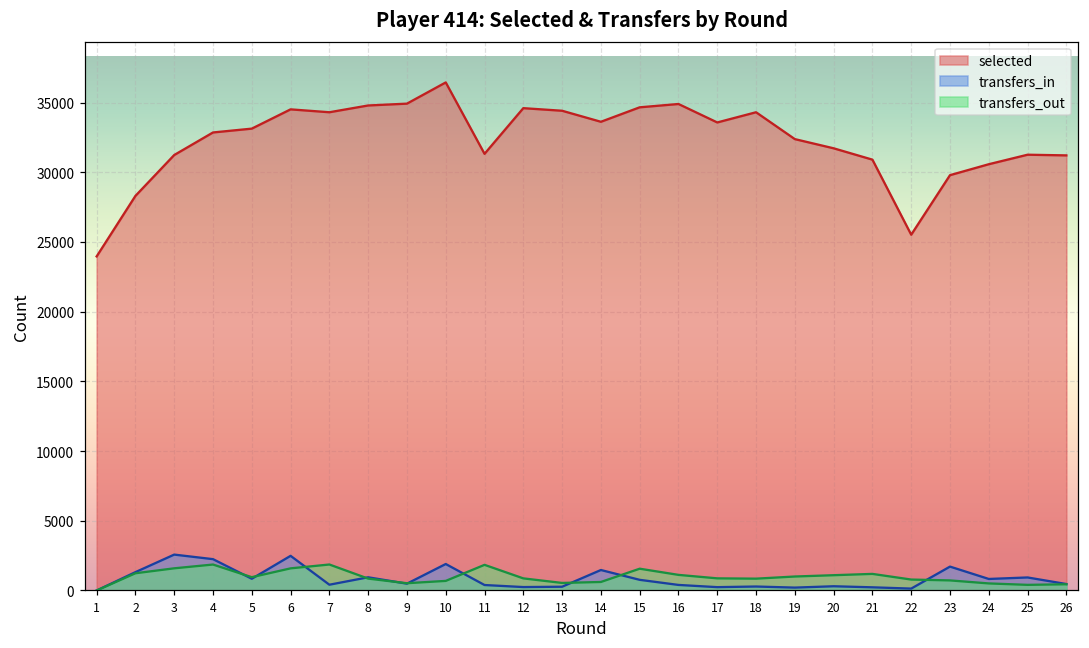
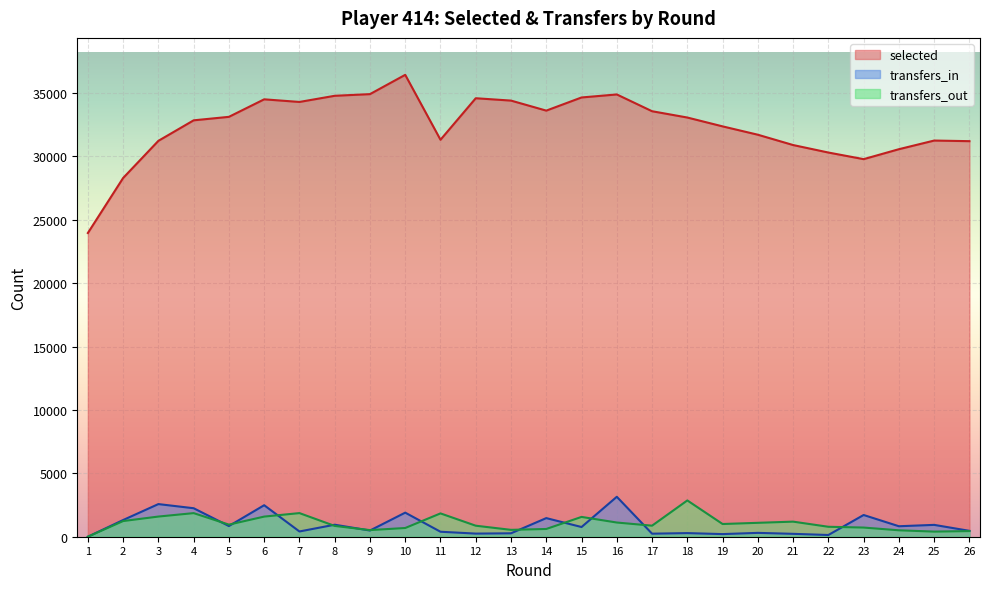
transfers_in, 16: 400 -> 3200
selected, 18: 34300 -> 33100
transfers_out, 18: 800 -> 2900
selected, 22: 25500 -> 30300
